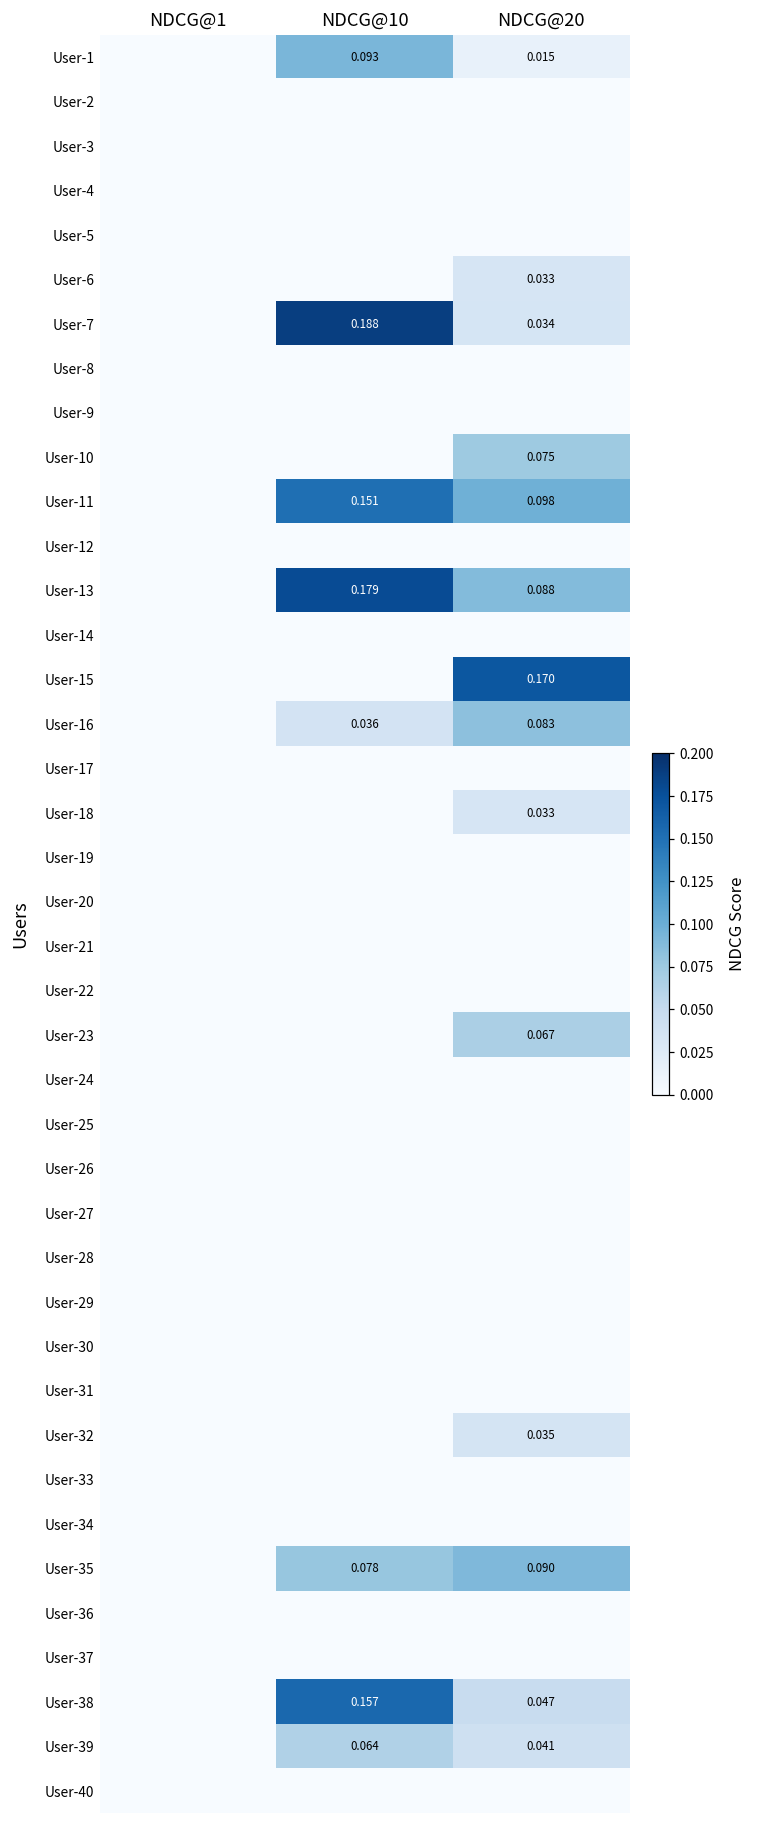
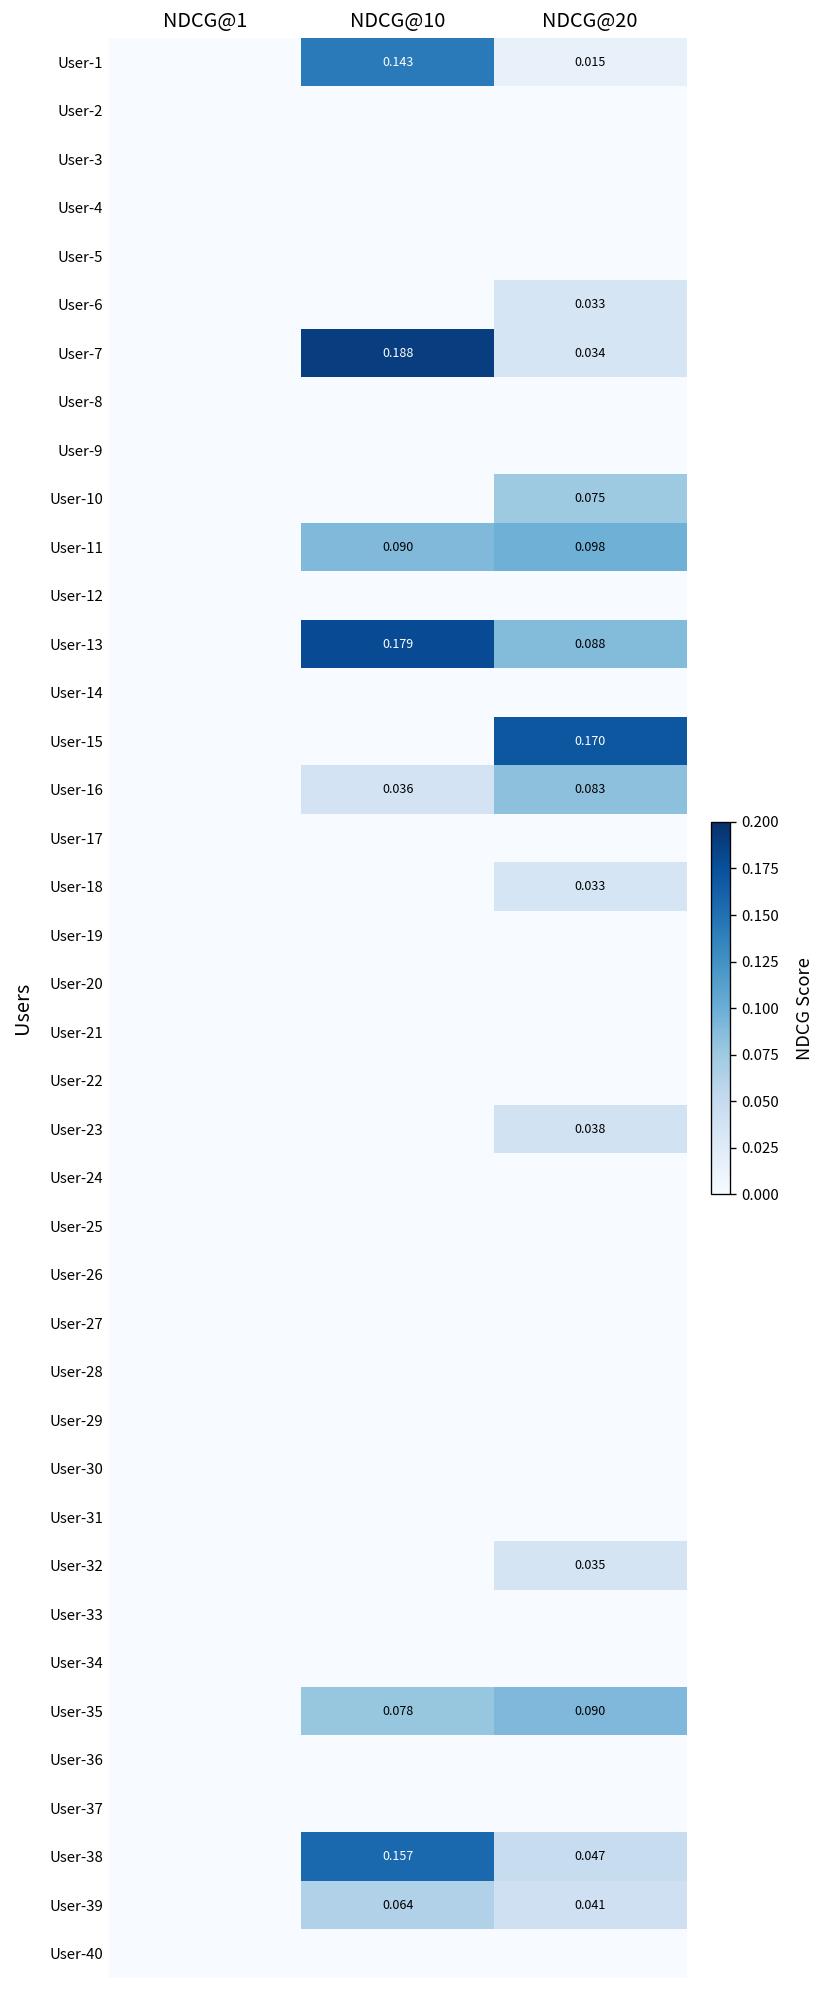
User-1, NDCG@10: 0.093 -> 0.143
User-11, NDCG@10: 0.151 -> 0.090
User-23, NDCG@20: 0.067 -> 0.038
